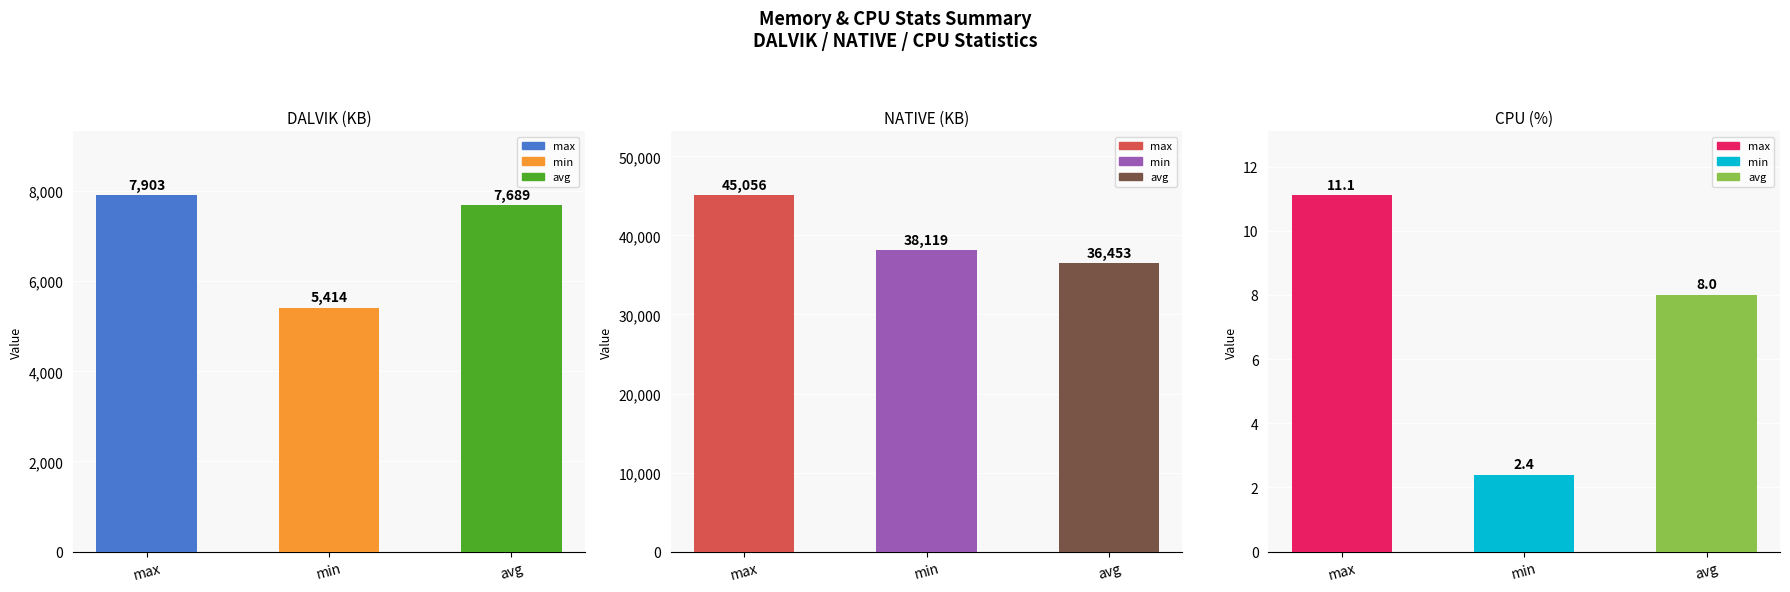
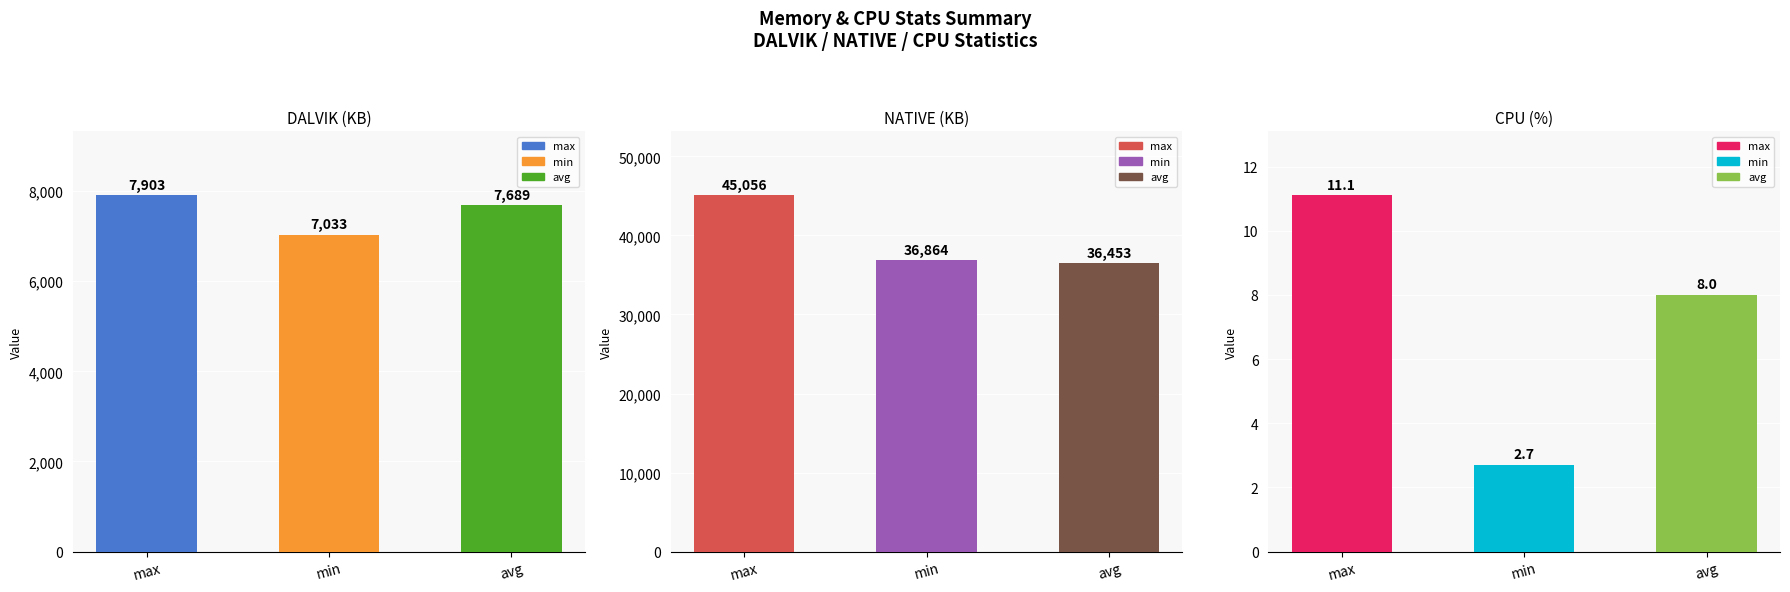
DALVIK (KB), min: 5,414 -> 7,033
NATIVE (KB), min: 38,119 -> 36,864
CPU (%), min: 2.4 -> 2.7
